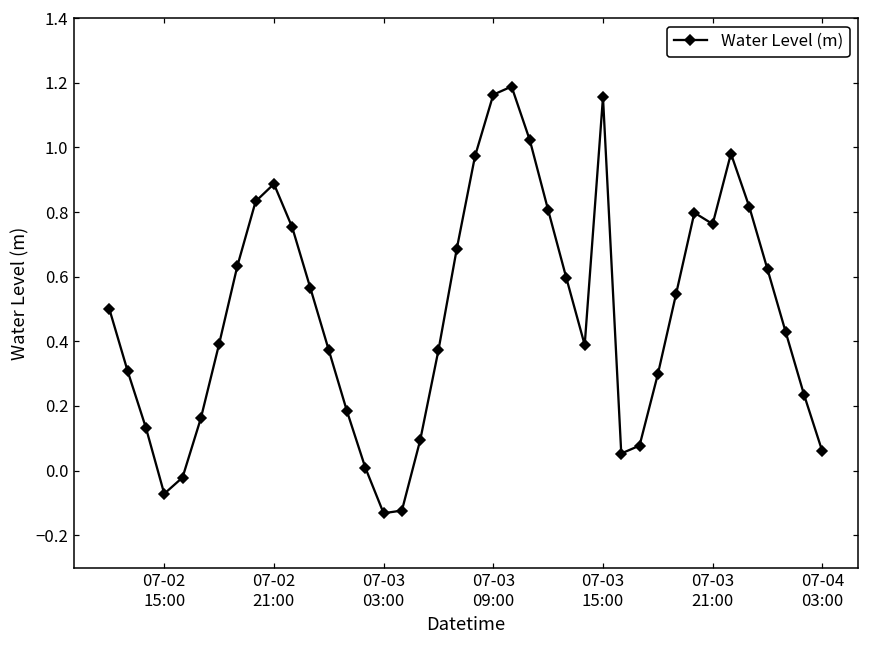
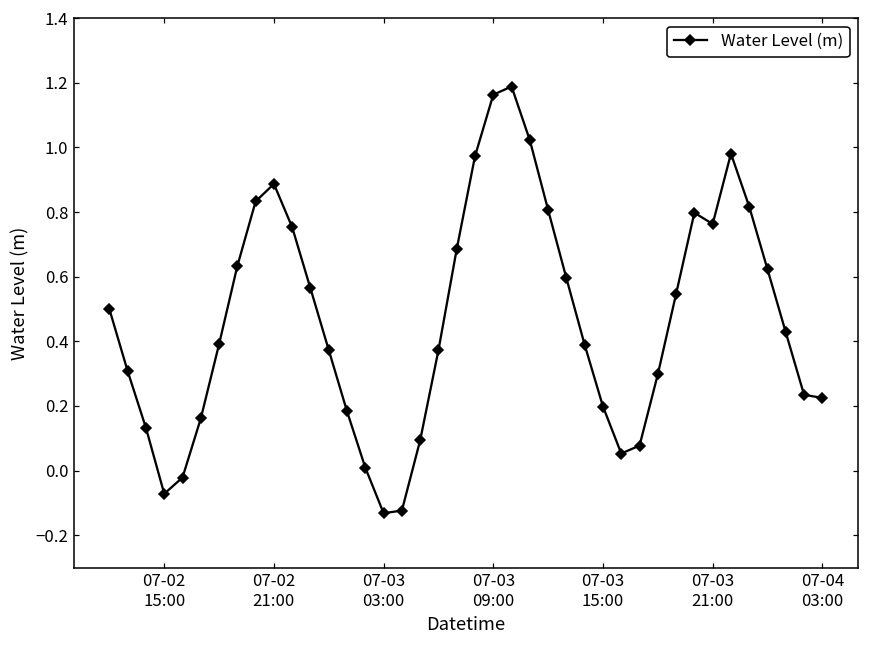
07-03 15:00: 1.16 -> 0.20
07-04 03:00: 0.06 -> 0.23
